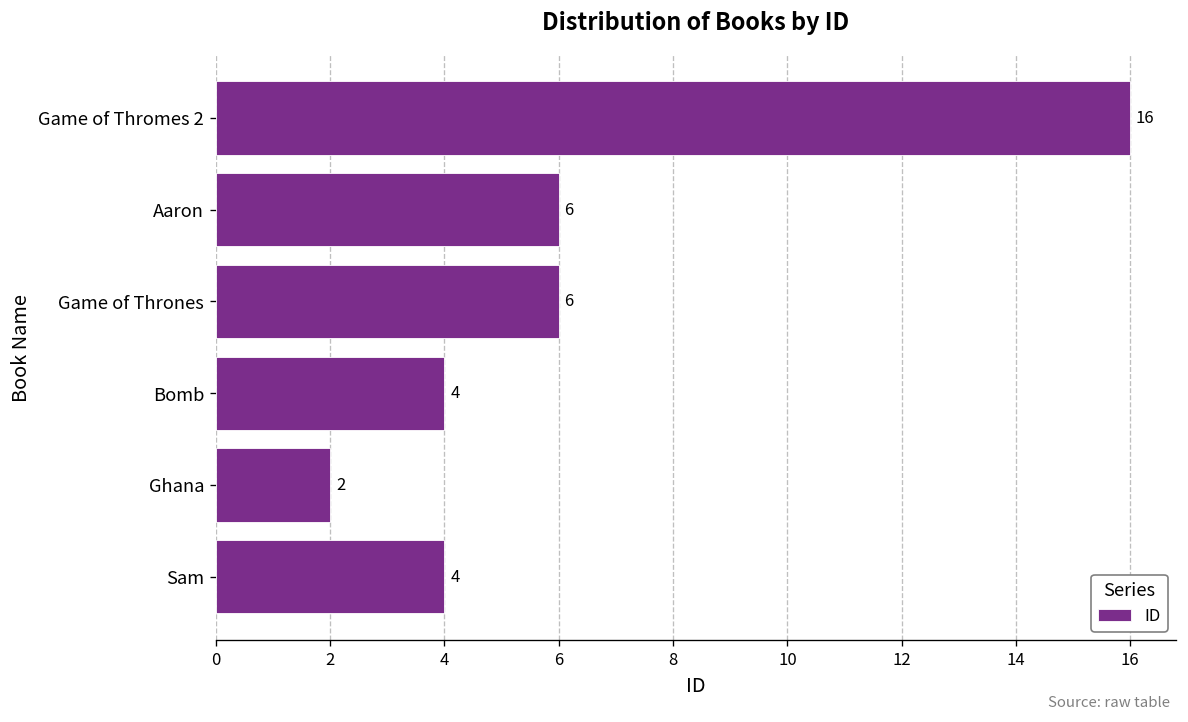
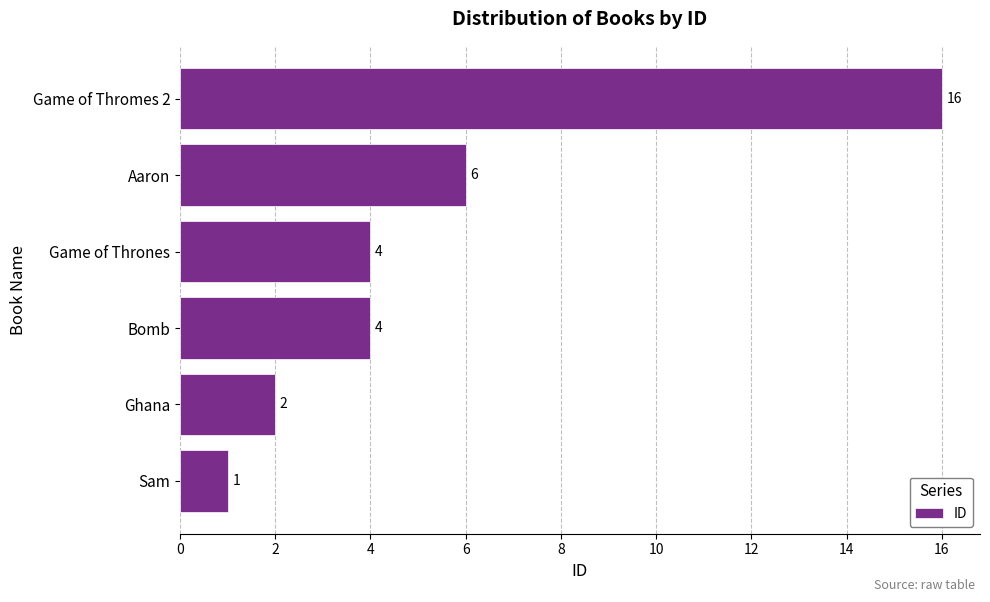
Game of Thrones: 6 -> 4
Sam: 4 -> 1
